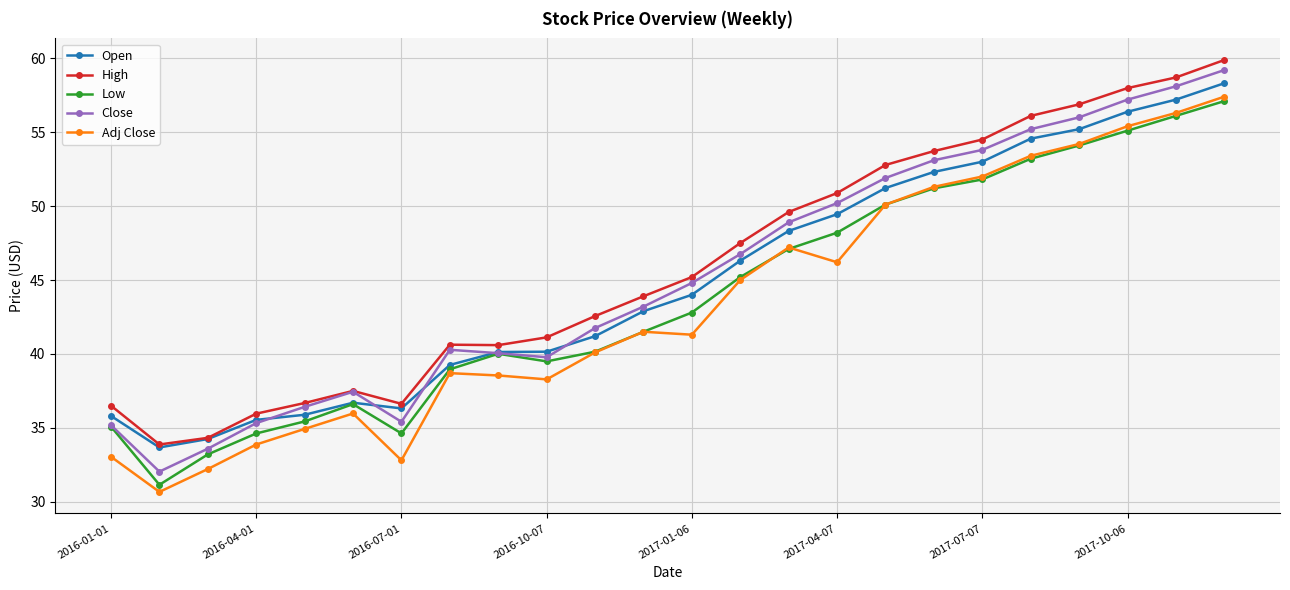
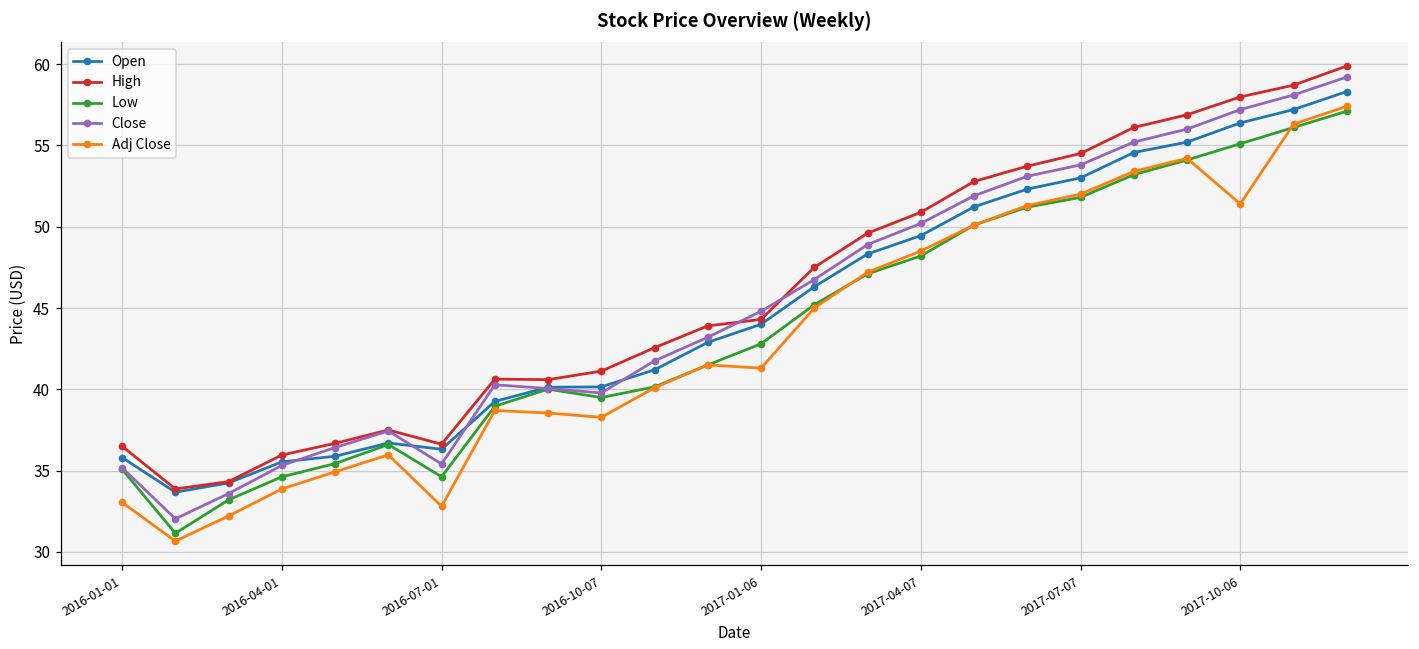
High, 2017-01-06: 45.2 -> 44.3
Adj Close, 2017-04-07: 46.2 -> 48.5
Adj Close, 2017-10-06: 55.4 -> 51.4
